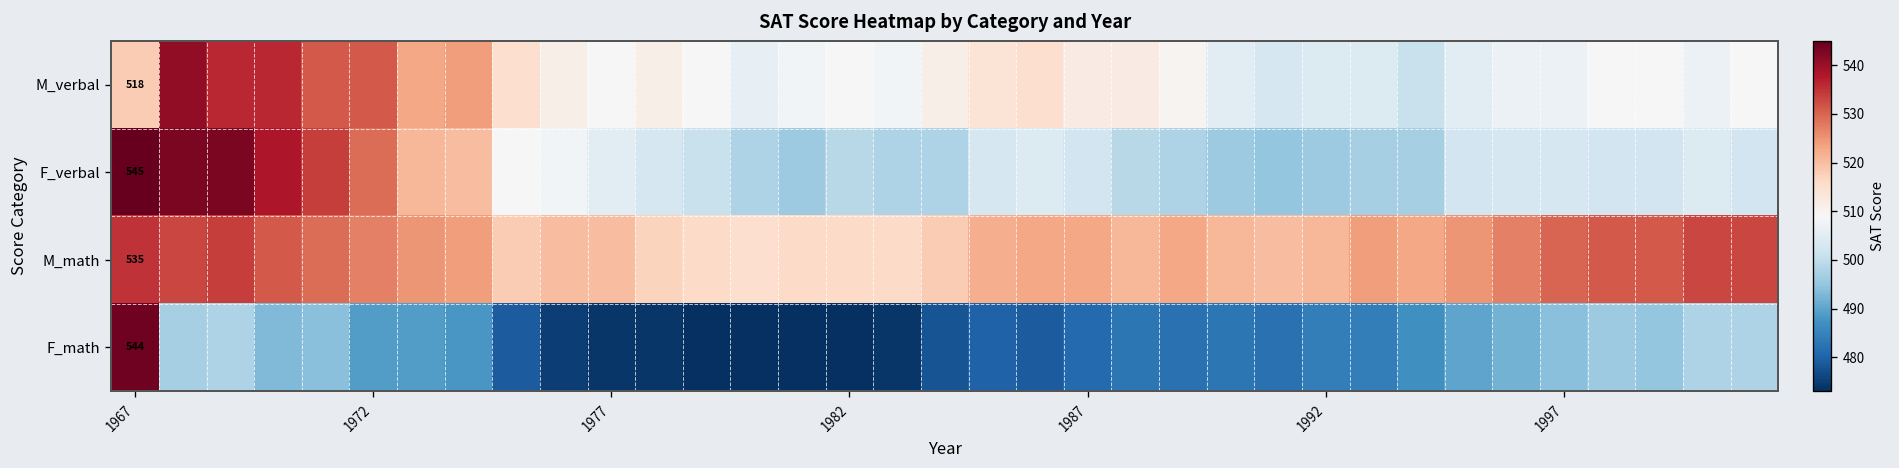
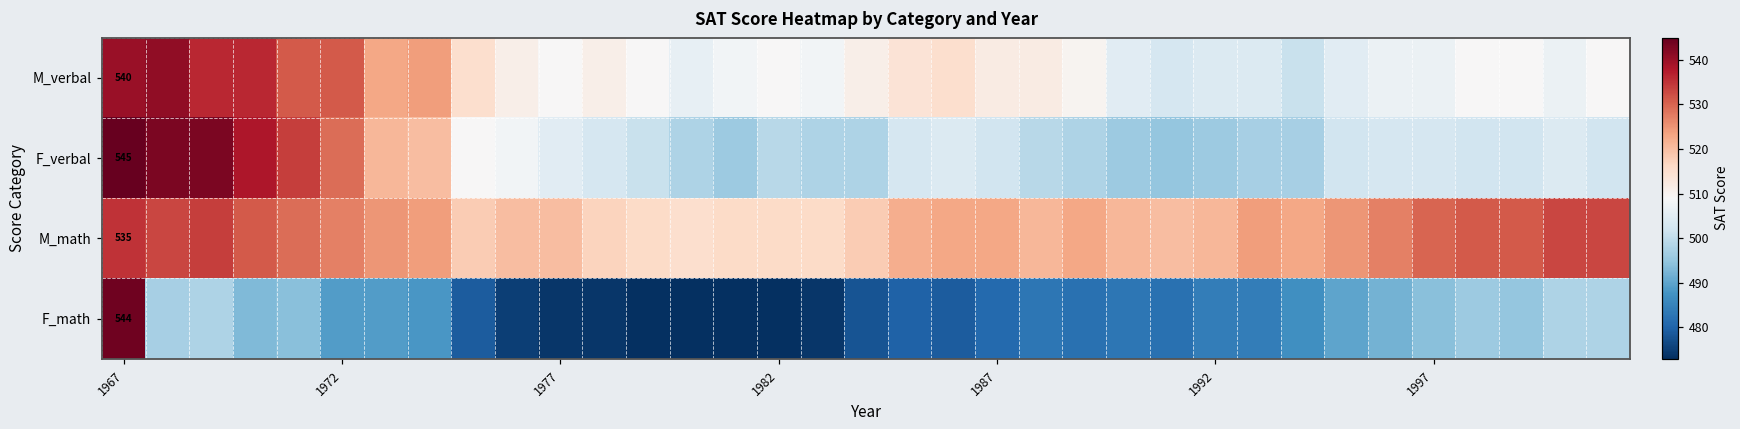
M_verbal, 1967: 518 -> 540
